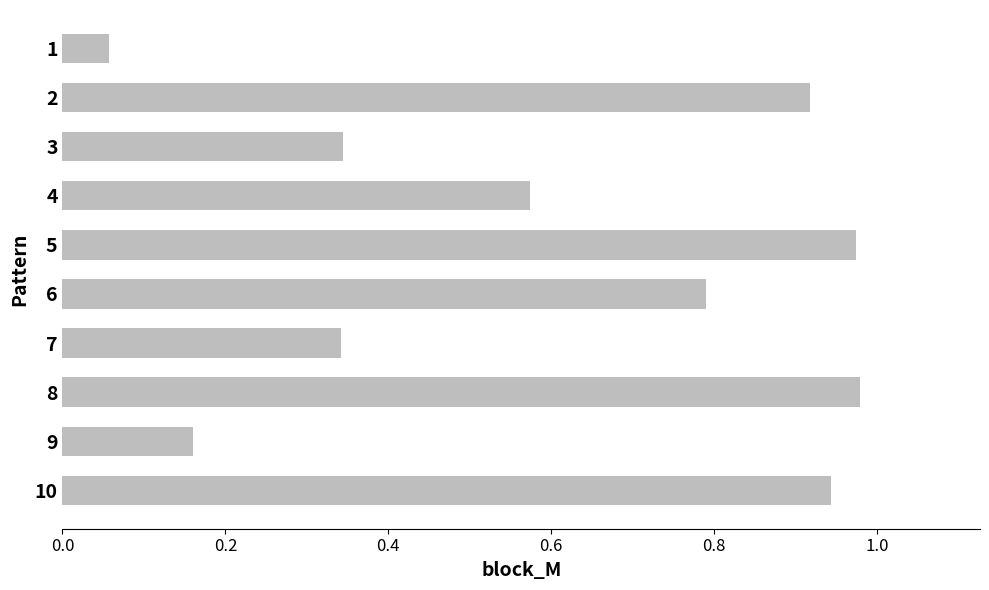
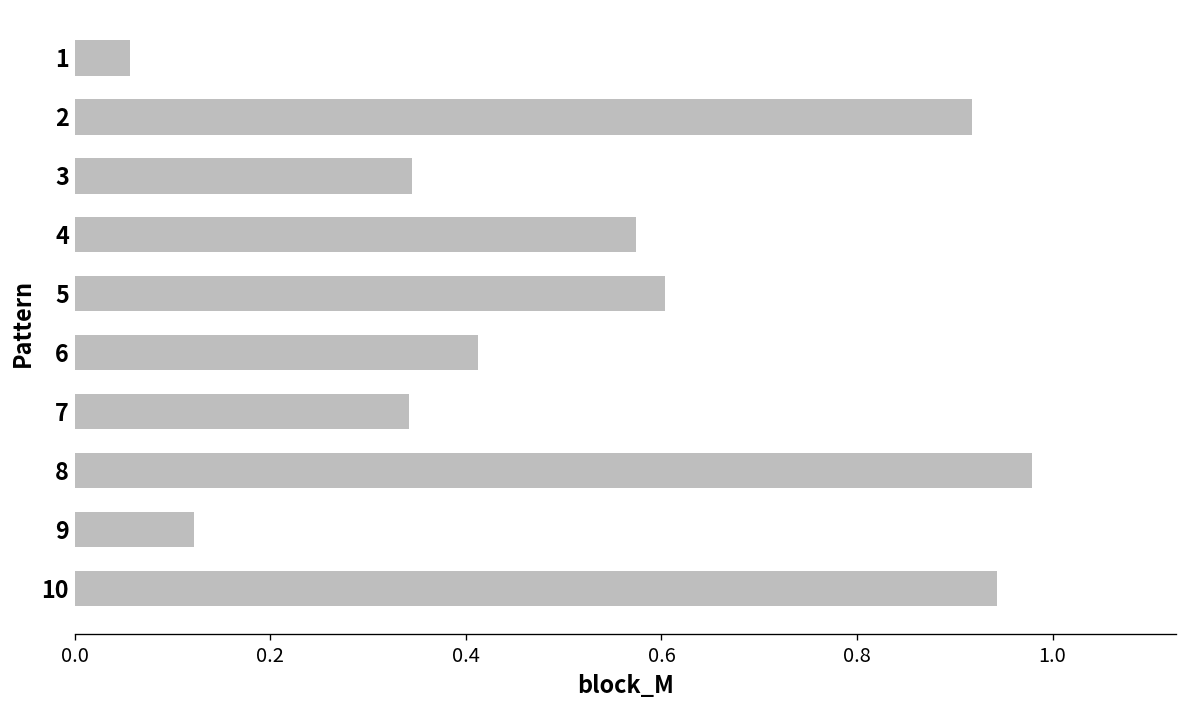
5: 0.97 -> 0.60
6: 0.79 -> 0.41
9: 0.16 -> 0.12
